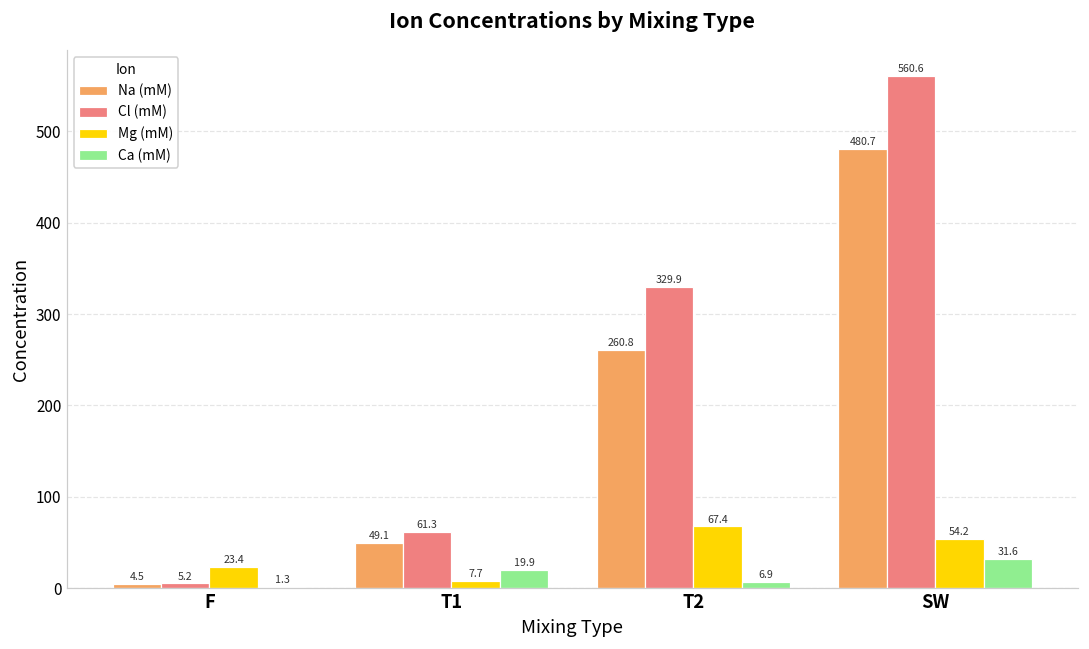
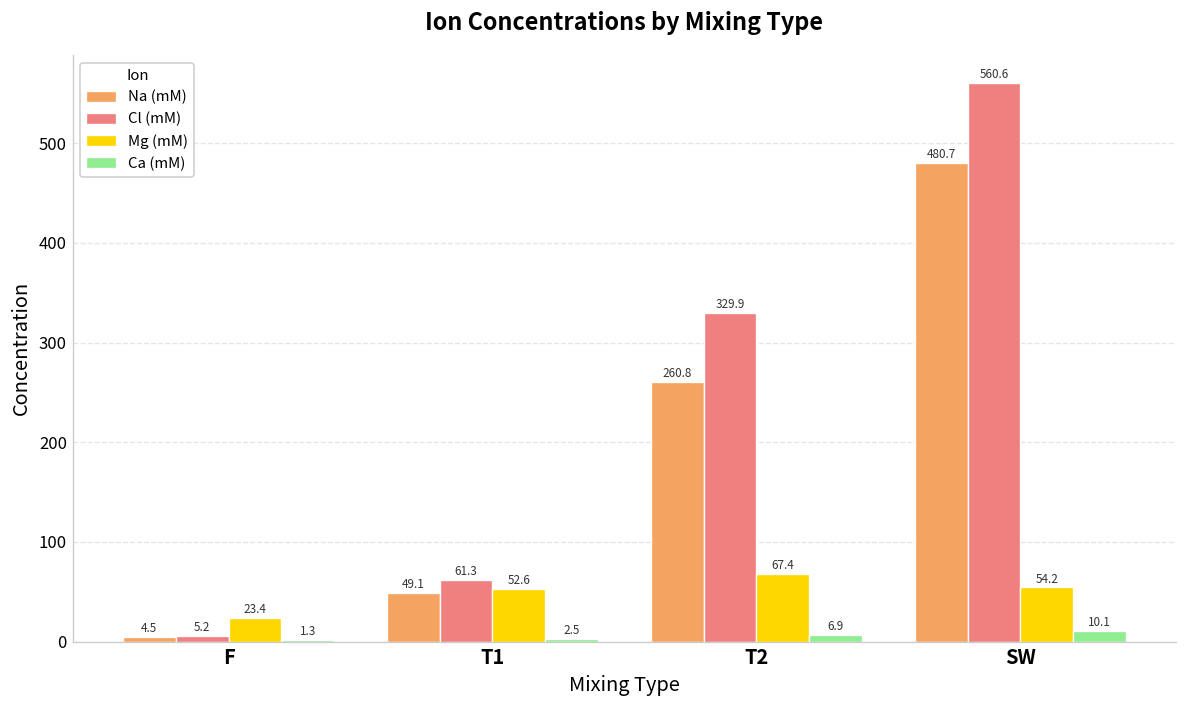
Mg (mM), T1: 7.7 -> 52.6
Ca (mM), T1: 19.9 -> 2.5
Ca (mM), SW: 31.6 -> 10.1
